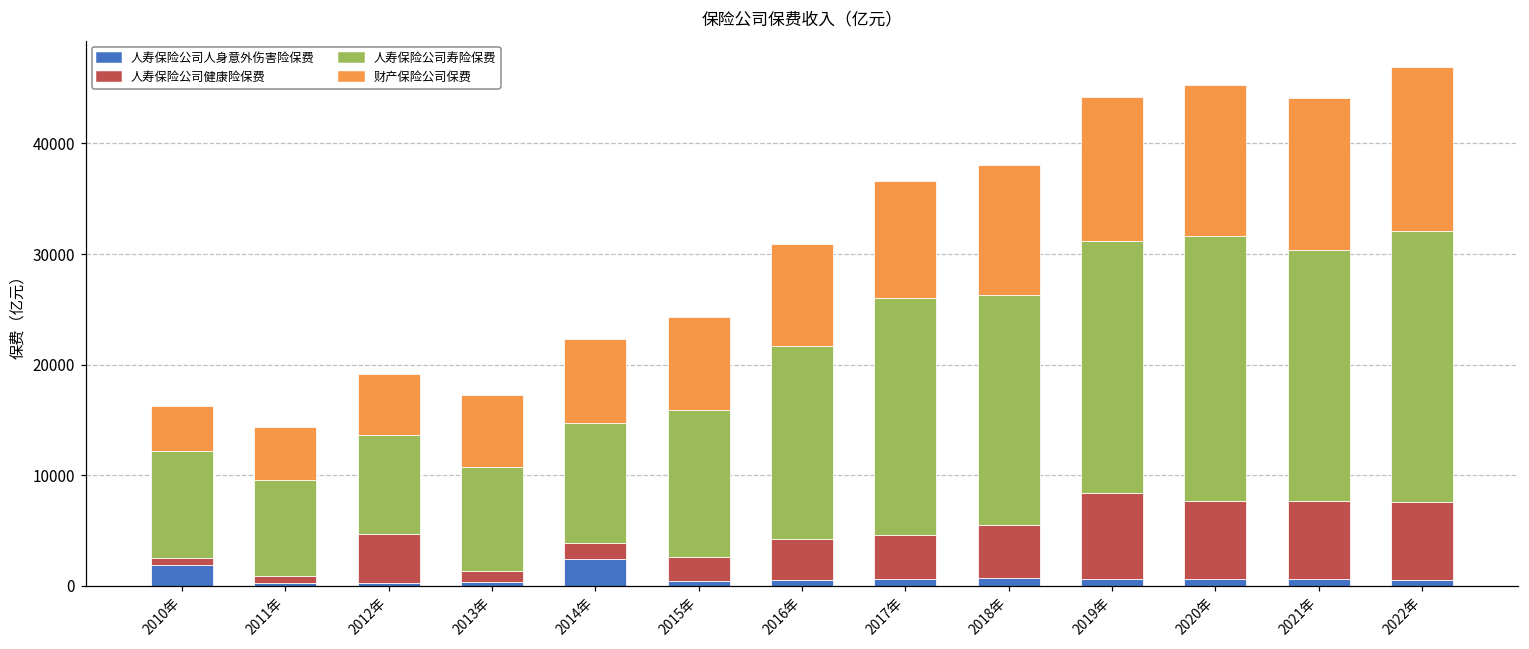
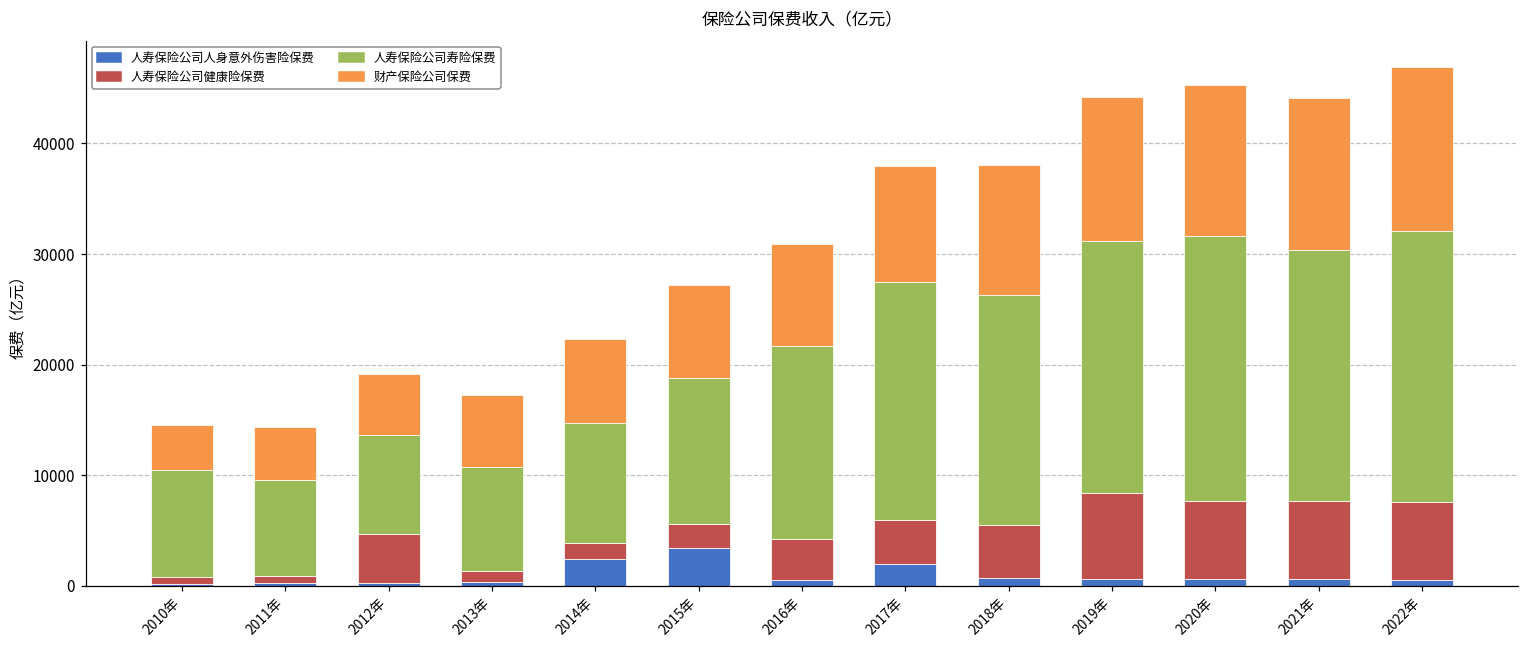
人寿保险公司人身意外伤害险保费, 2010年: 1900 -> 200
人寿保险公司人身意外伤害险保费, 2015年: 400 -> 3400
人寿保险公司人身意外伤害险保费, 2017年: 600 -> 2000
